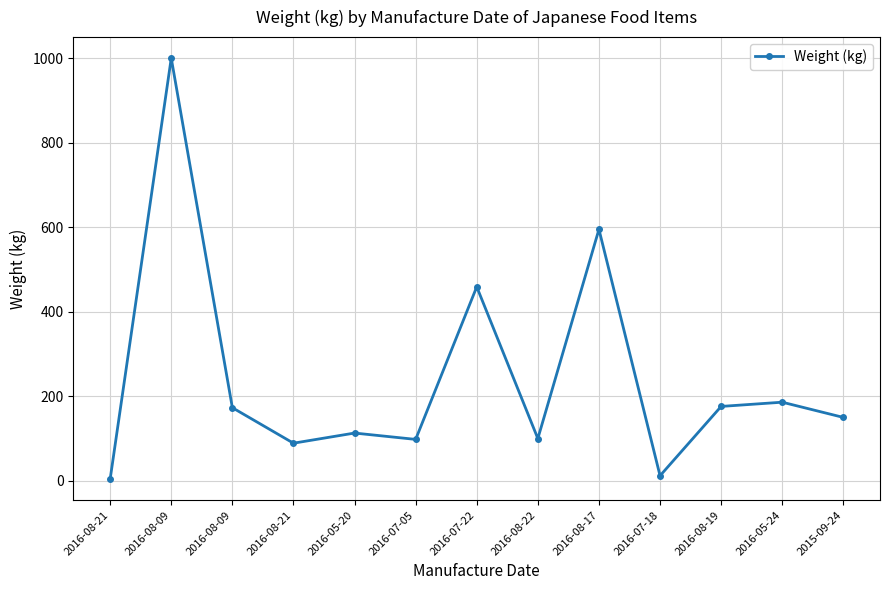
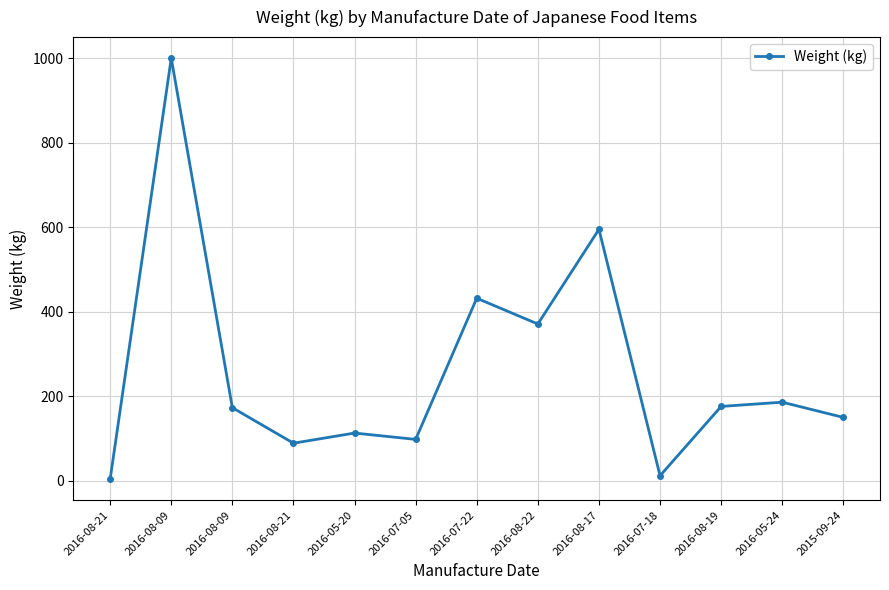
2016-07-22: 460 -> 430
2016-08-22: 100 -> 370
